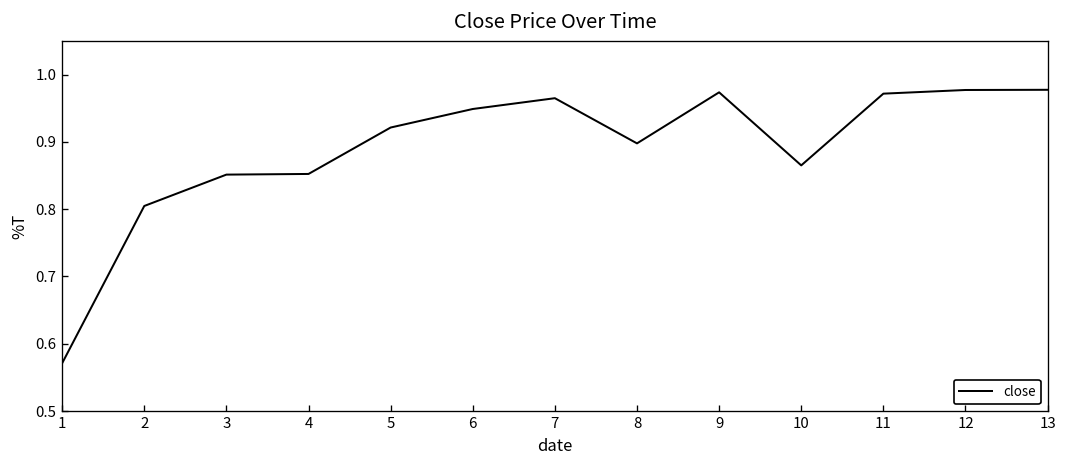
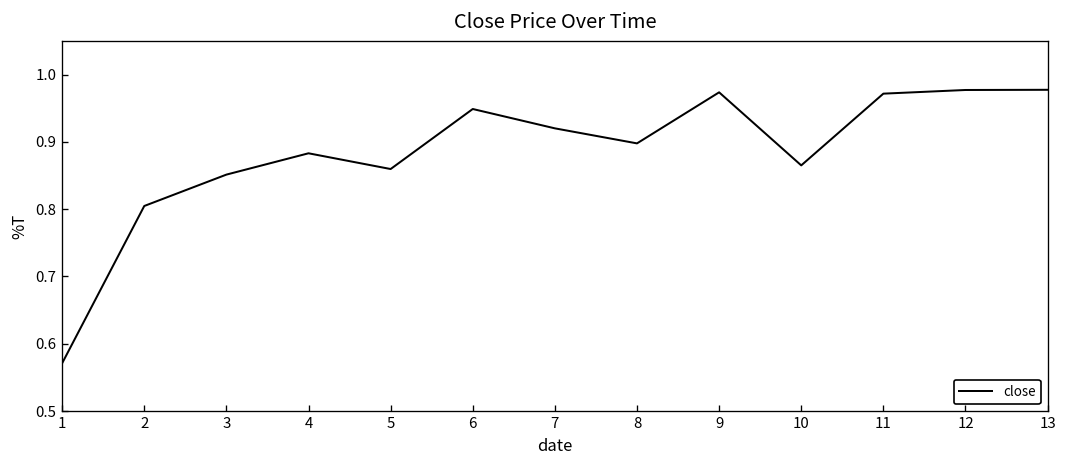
4: 0.85 -> 0.88
5: 0.92 -> 0.86
7: 0.96 -> 0.92
